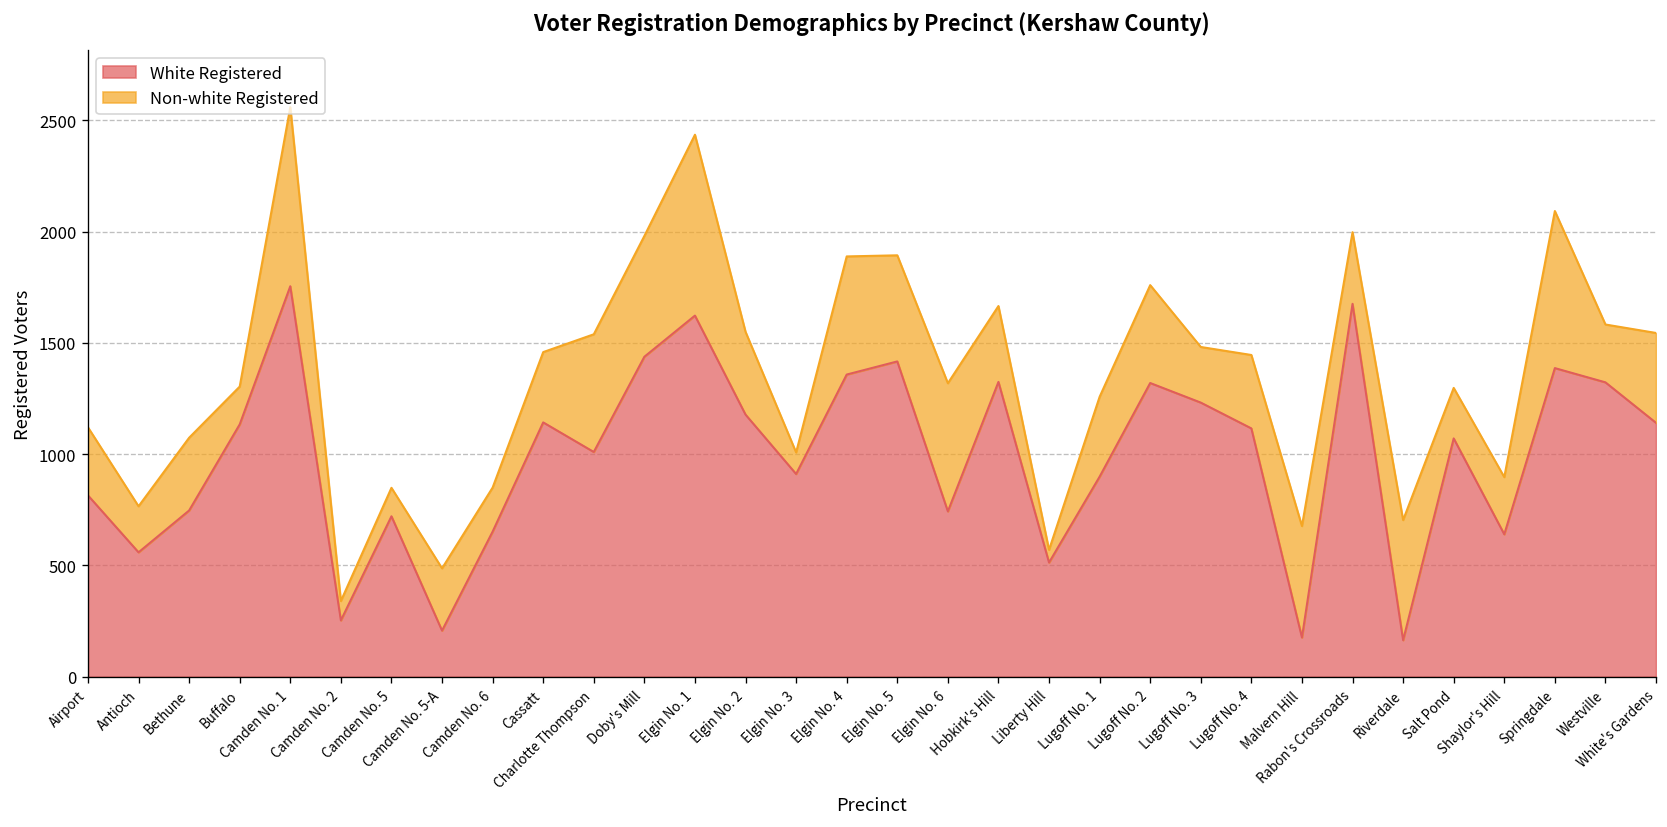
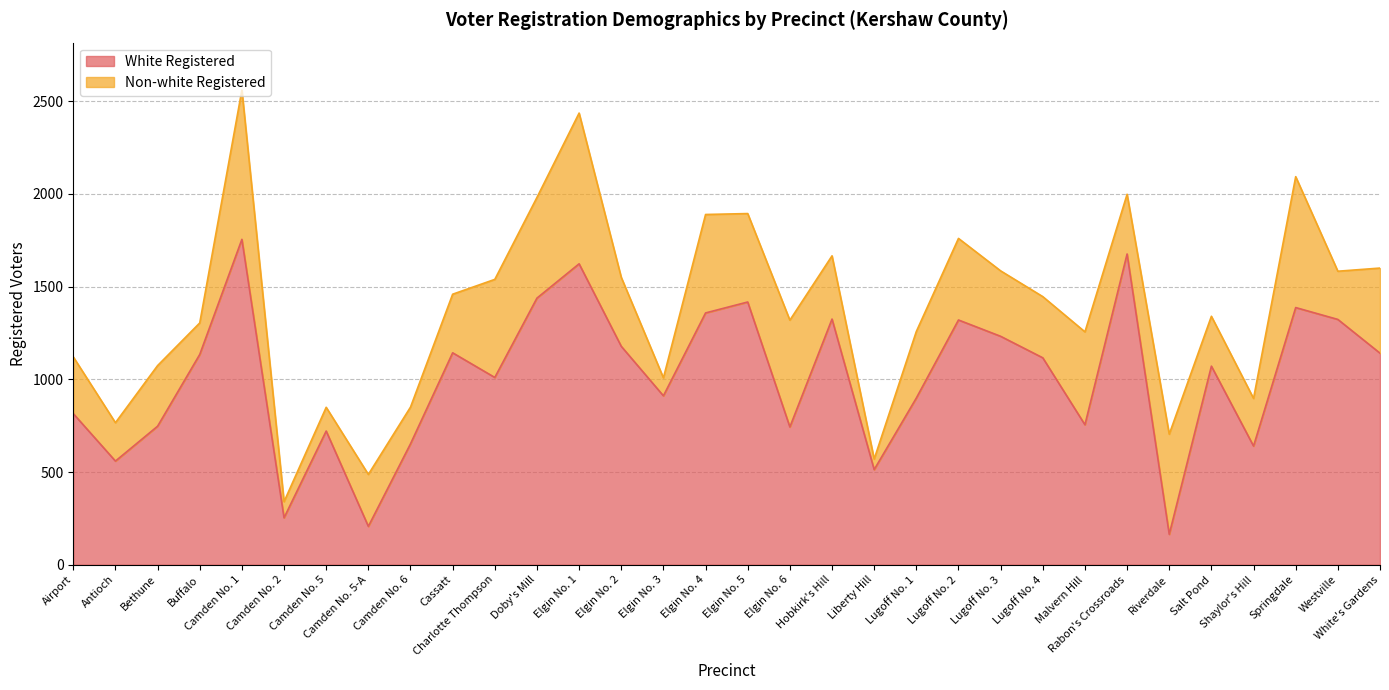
Non-white Registered, Lugoff No. 3: 250 -> 350
White Registered, Malvern Hill: 180 -> 760
Non-white Registered, Salt Pond: 230 -> 270
Non-white Registered, White's Gardens: 400 -> 460
